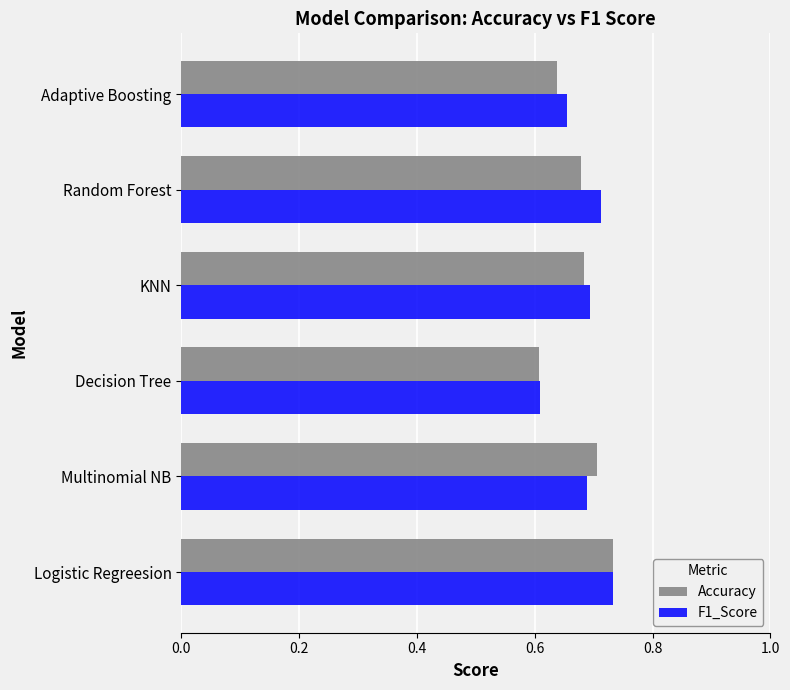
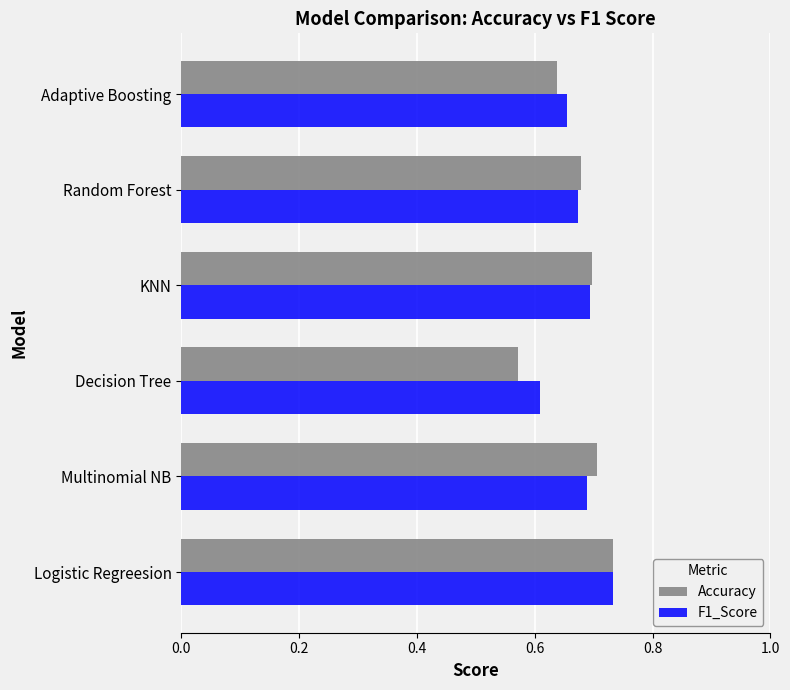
F1_Score, Random Forest: 0.71 -> 0.67
Accuracy, KNN: 0.68 -> 0.70
Accuracy, Decision Tree: 0.61 -> 0.57
